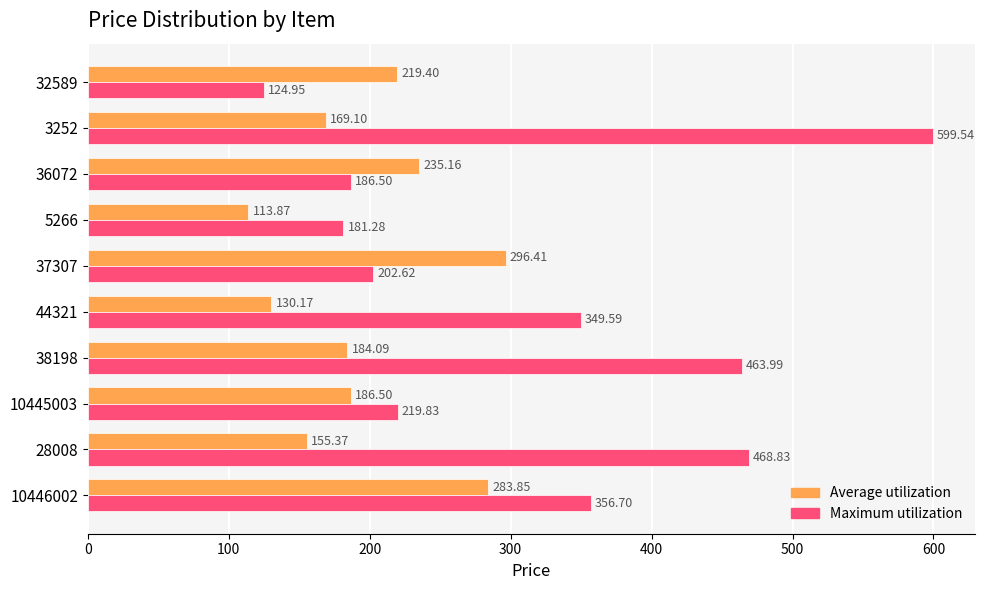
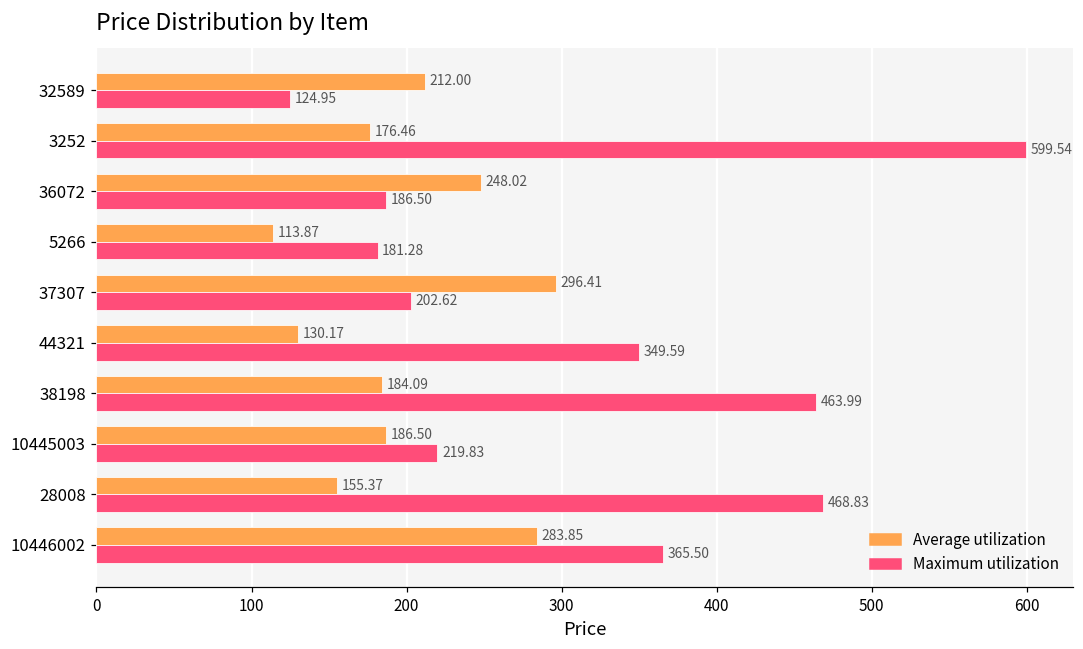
Average utilization, 32589: 219.40 -> 212.00
Average utilization, 3252: 169.10 -> 176.46
Average utilization, 36072: 235.16 -> 248.02
Maximum utilization, 10446002: 356.70 -> 365.50
